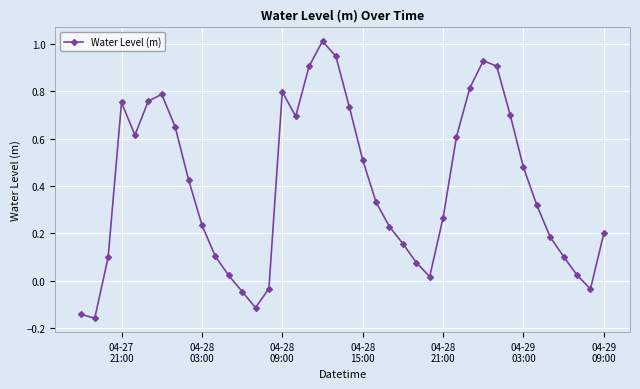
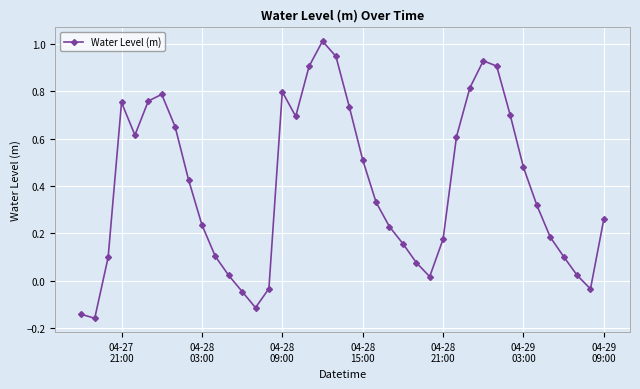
04-28 21:00: 0.27 -> 0.18
04-29 09:00: 0.20 -> 0.26
